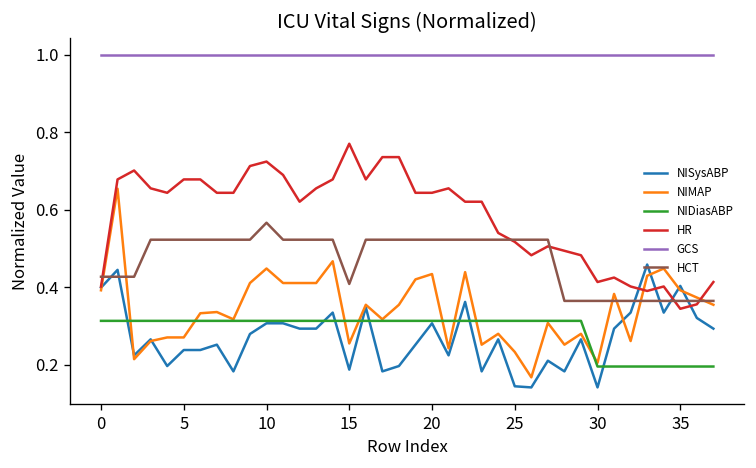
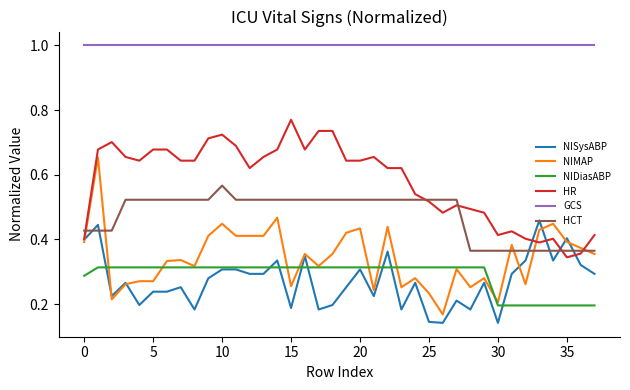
NIDiasABP, 0: 0.31 -> 0.29
HCT, 15: 0.41 -> 0.52
